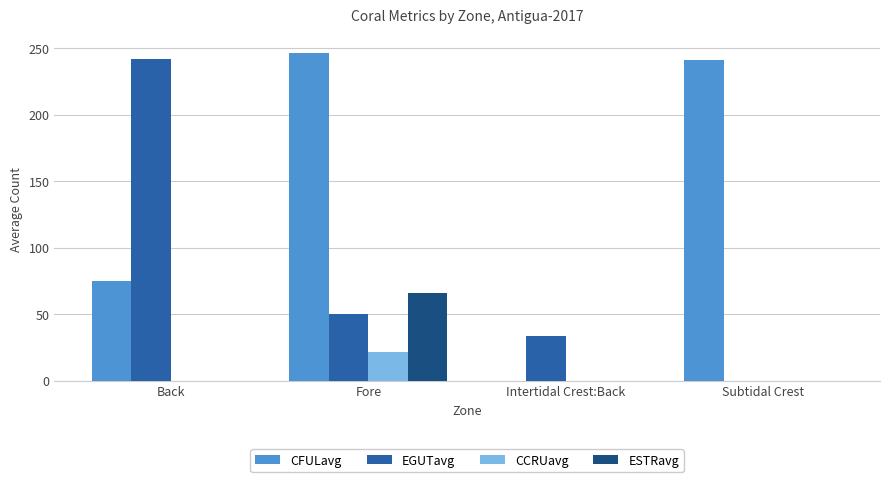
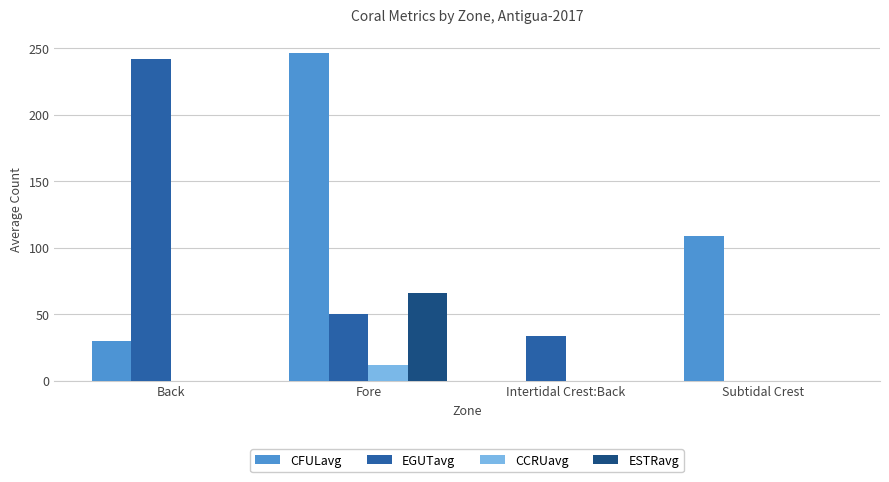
CFULavg, Back: 75 -> 30
CCRUavg, Fore: 22 -> 12
CFULavg, Subtidal Crest: 241 -> 109
